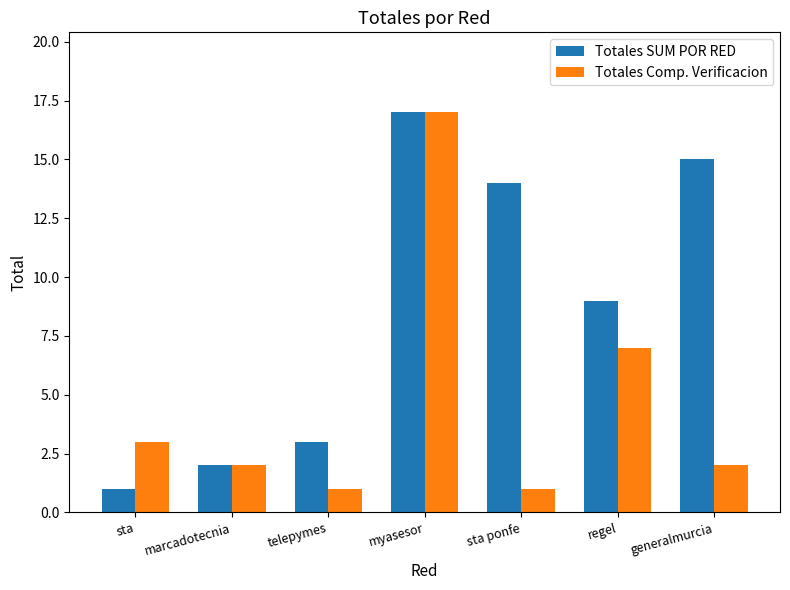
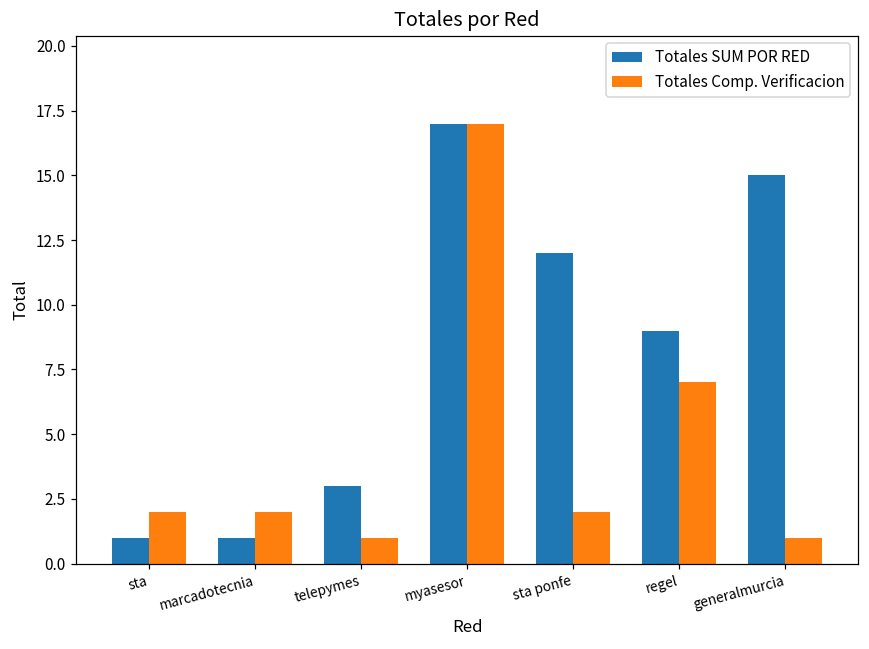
Totales Comp. Verificacion, sta: 3 -> 2
Totales SUM POR RED, marcadotecnia: 2 -> 1
Totales SUM POR RED, sta ponfe: 14 -> 12
Totales Comp. Verificacion, sta ponfe: 1 -> 2
Totales Comp. Verificacion, generalmurcia: 2 -> 1
